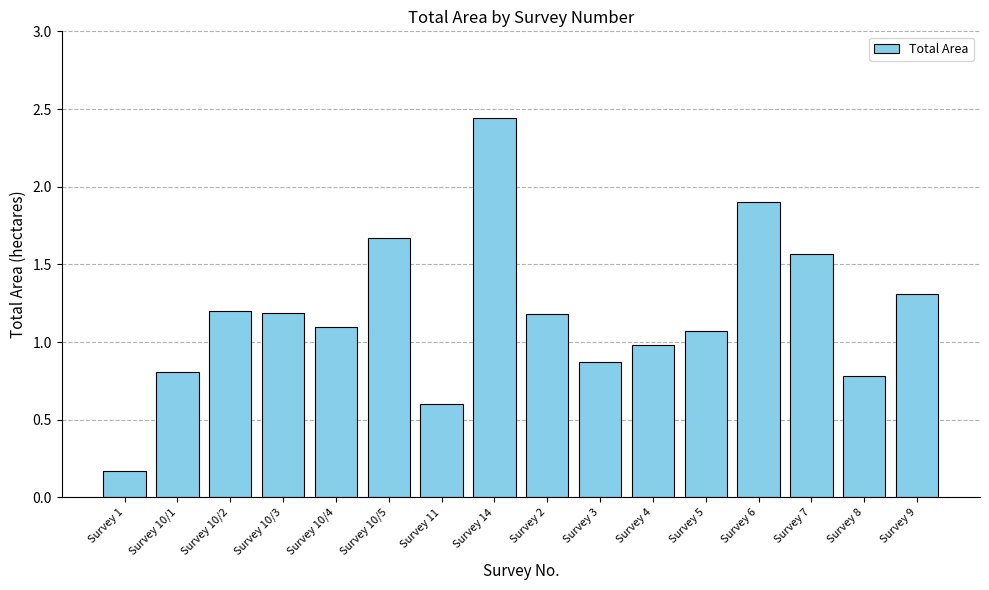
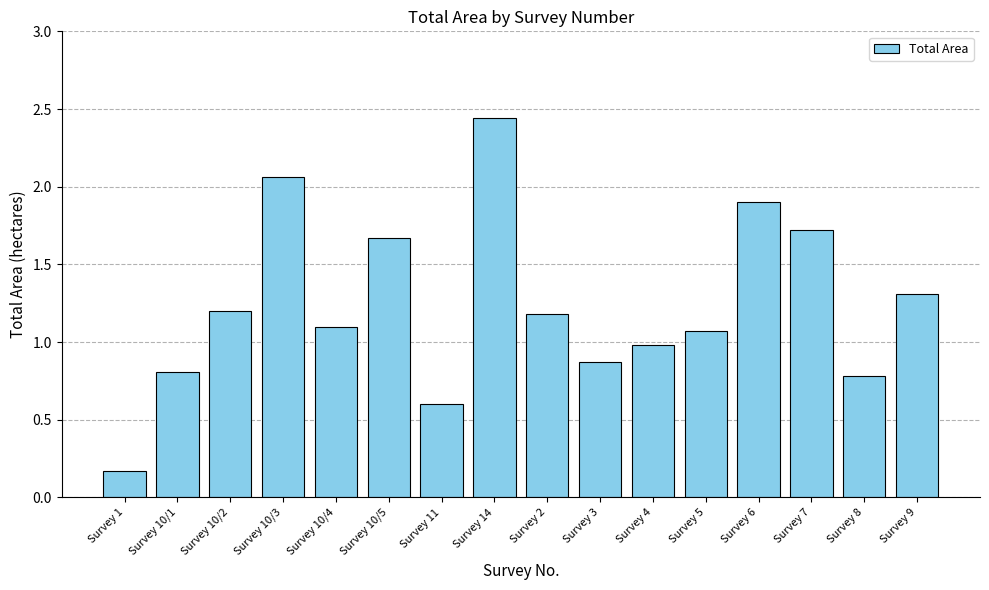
Survey 10/3: 1.19 -> 2.06
Survey 7: 1.57 -> 1.72
